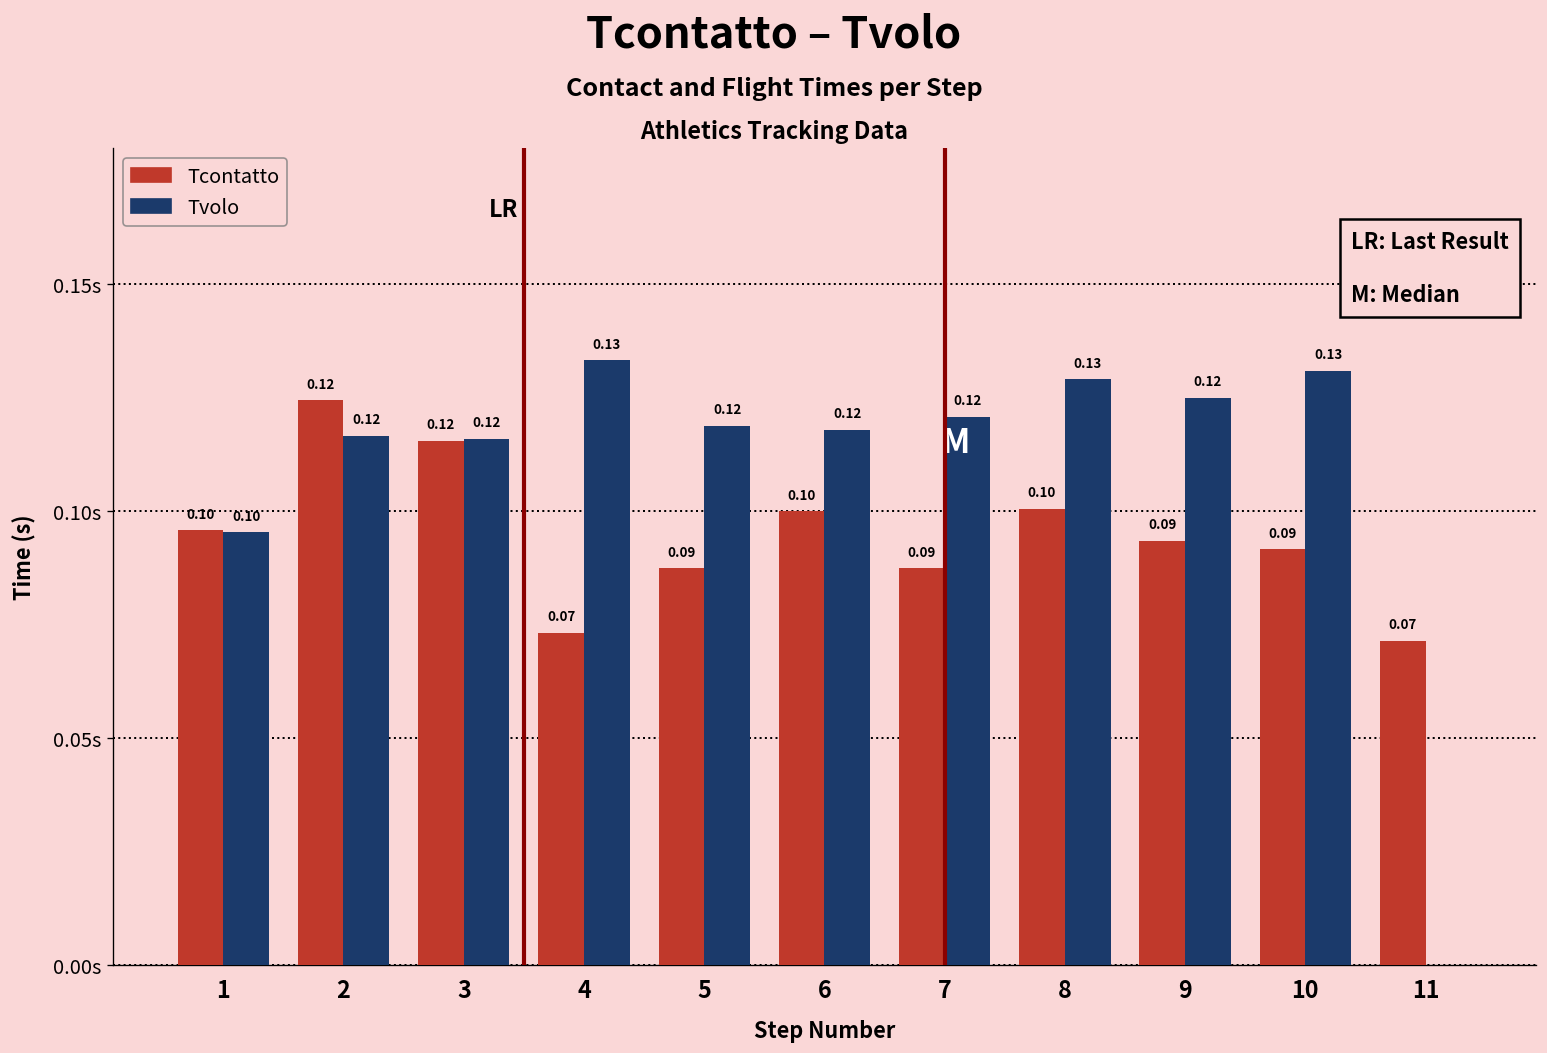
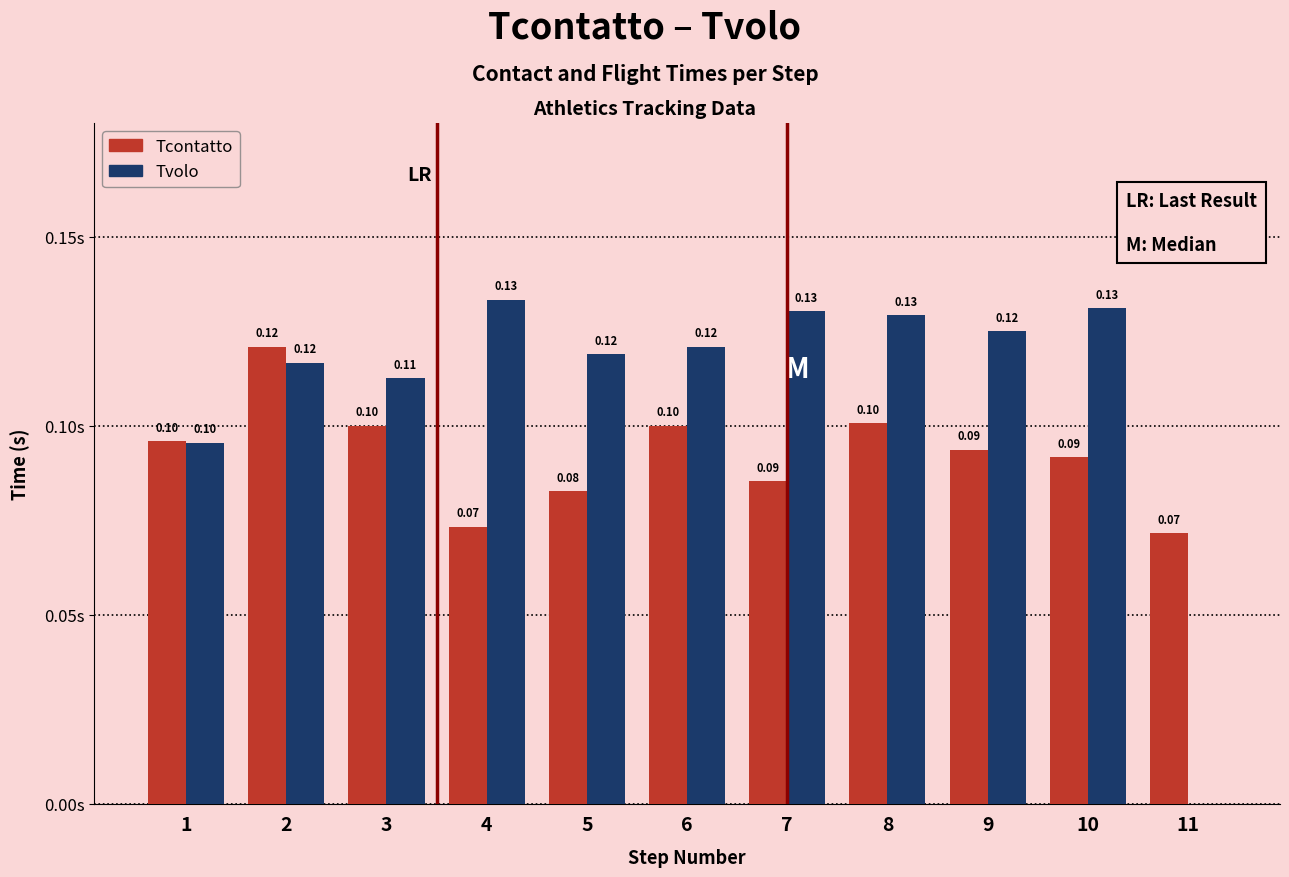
Tcontatto, 2: 0.124s -> 0.121s
Tcontatto, 3: 0.12 -> 0.10
Tvolo, 3: 0.12 -> 0.11
Tcontatto, 5: 0.09 -> 0.08
Tvolo, 6: 0.118s -> 0.121s
Tcontatto, 7: 0.087s -> 0.085s
Tvolo, 7: 0.12 -> 0.13
